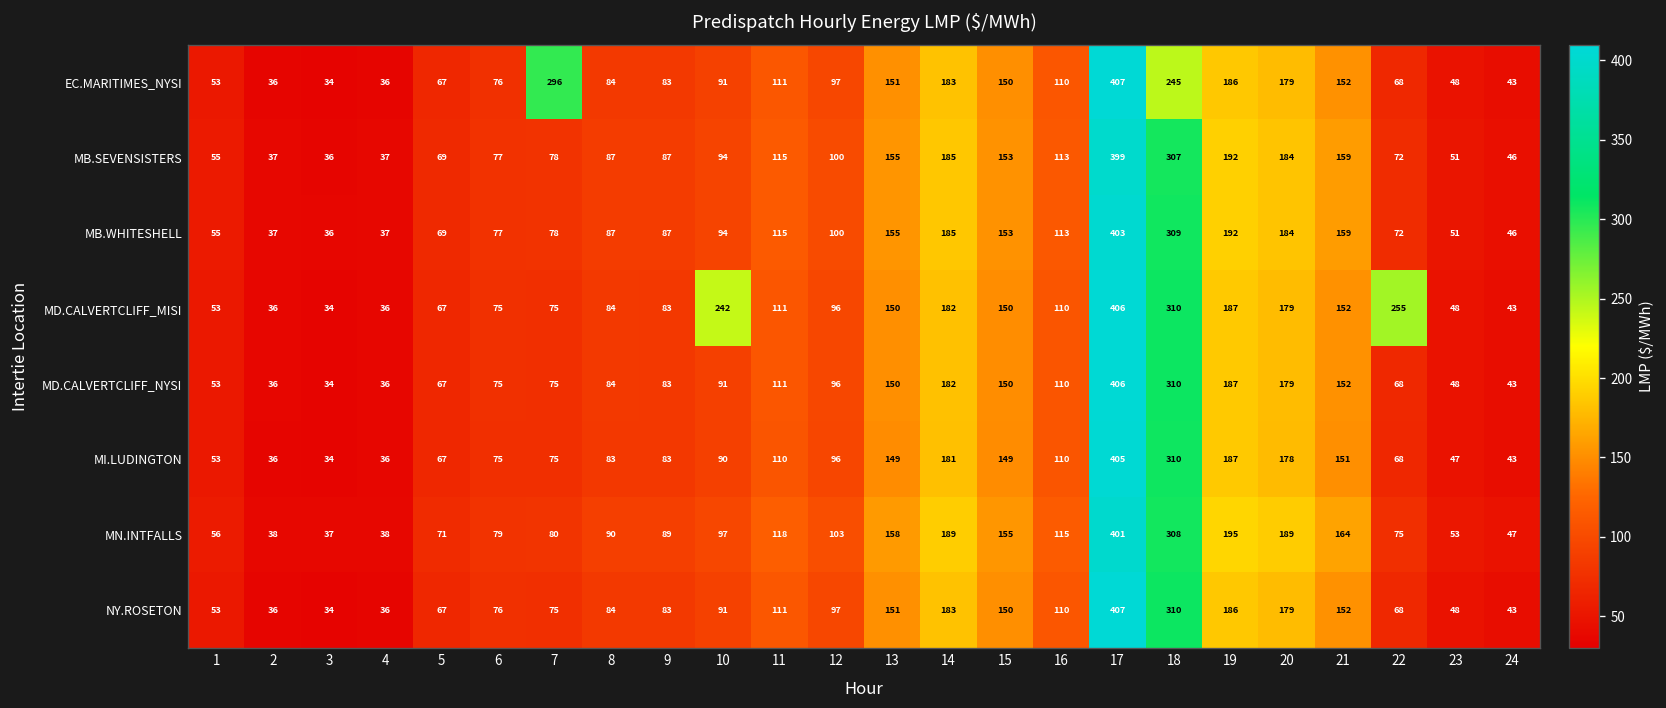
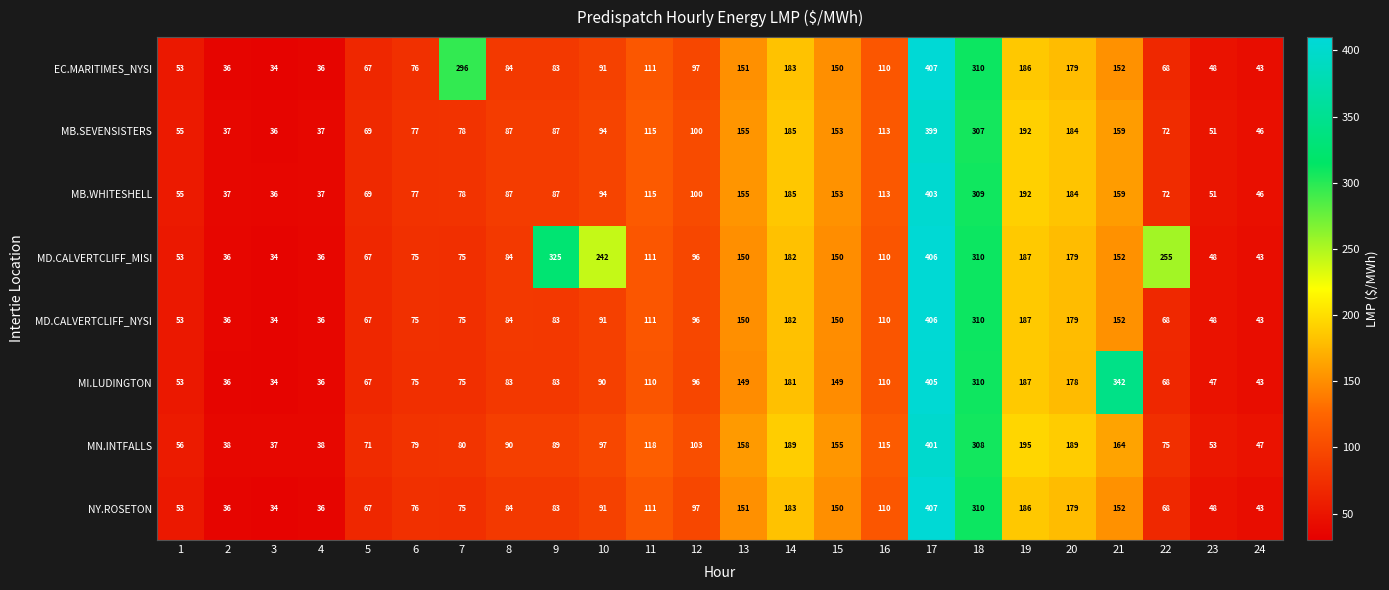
EC.MARITIMES_NYSI, 18: 245 -> 310
MD.CALVERTCLIFF_MISI, 9: 83 -> 325
MI.LUDINGTON, 21: 151 -> 342
